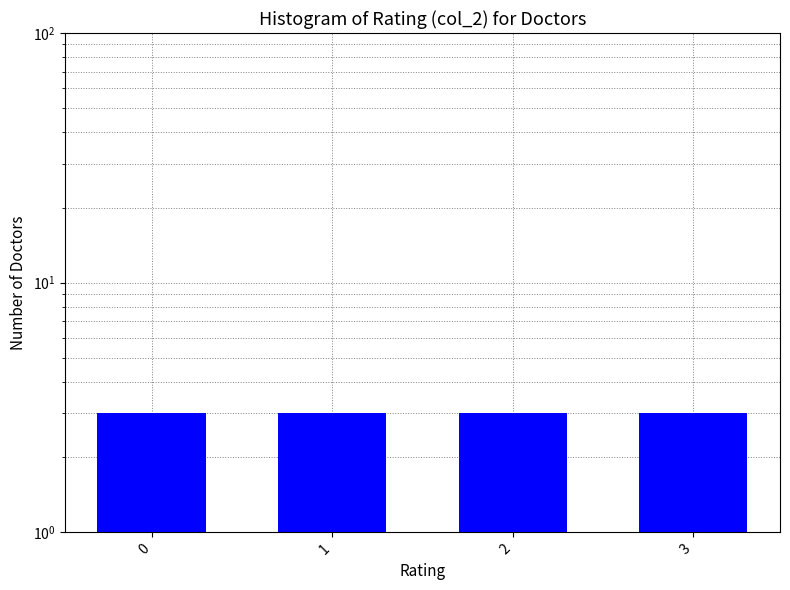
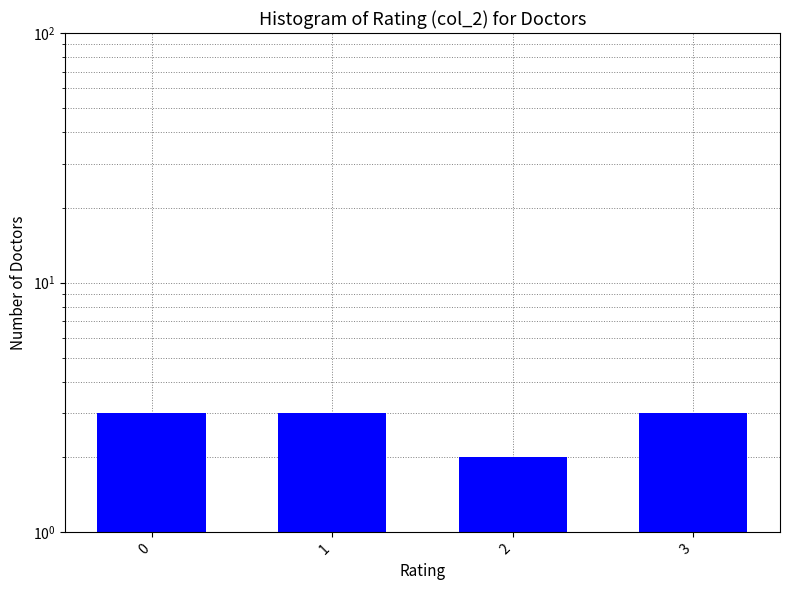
2: 3 -> 2
